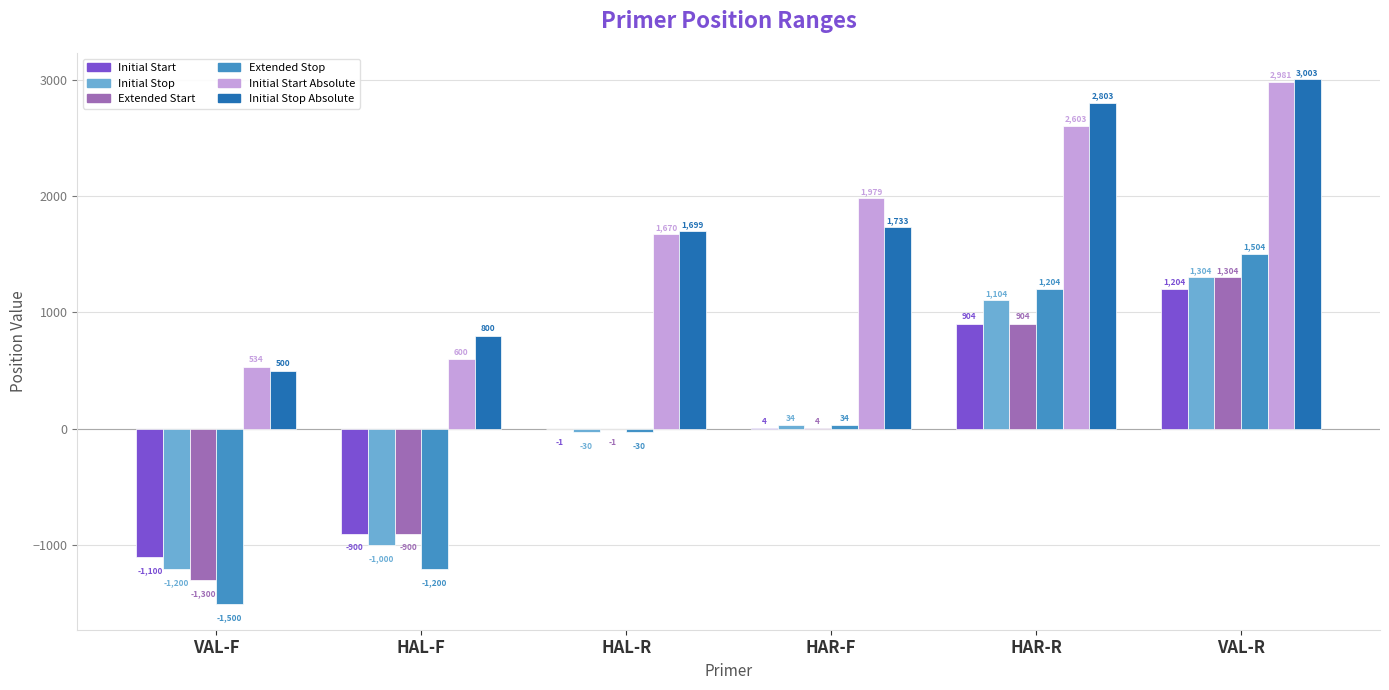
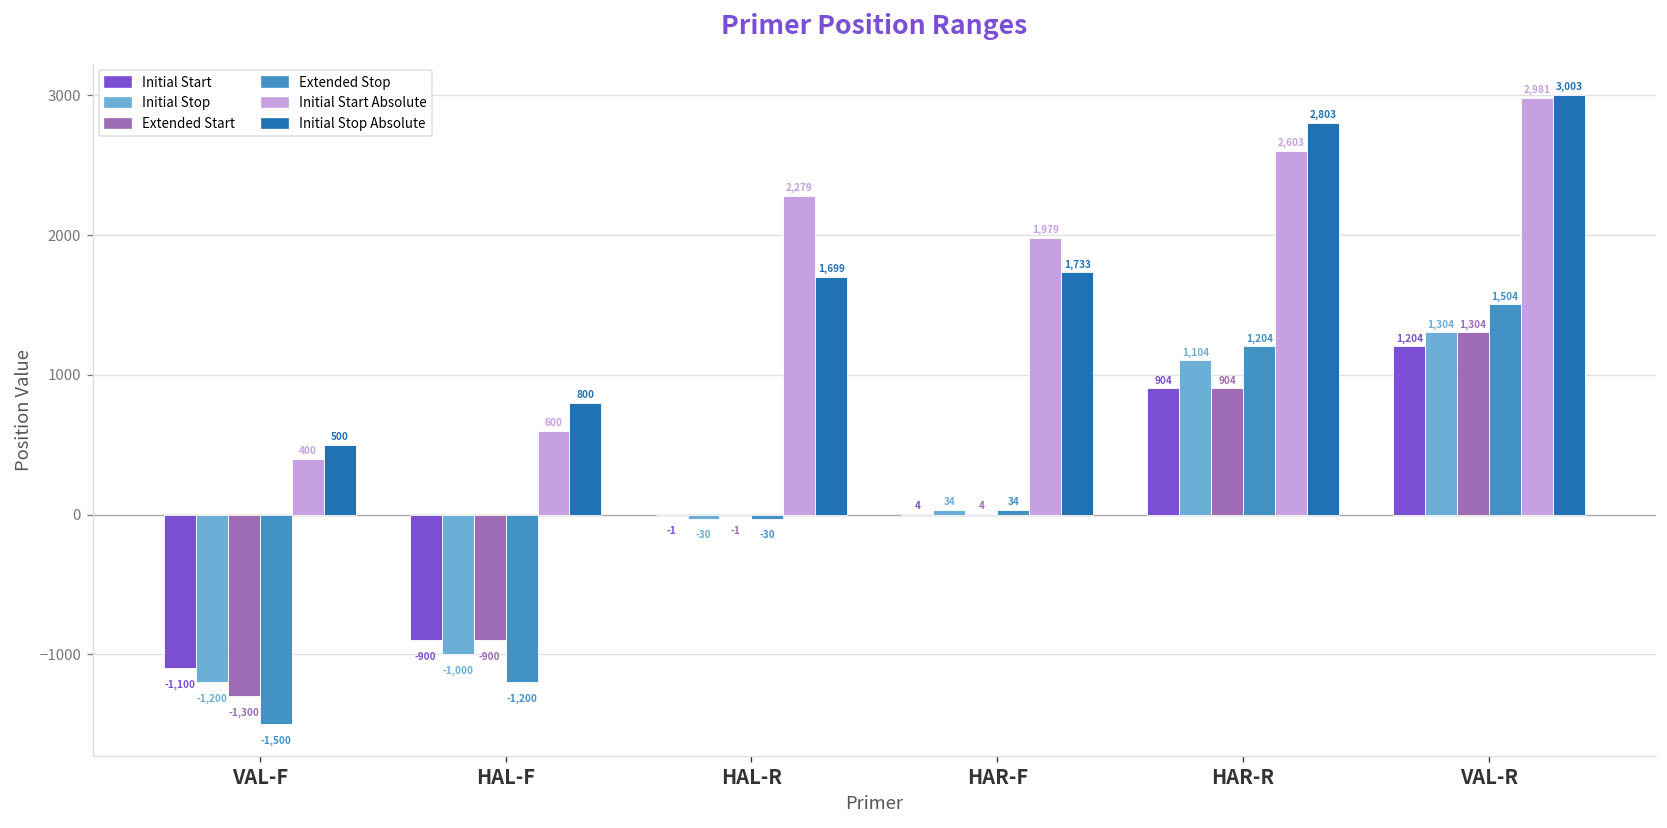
Initial Start Absolute, VAL-F: 534 -> 400
Initial Start Absolute, HAL-R: 1,670 -> 2,279
